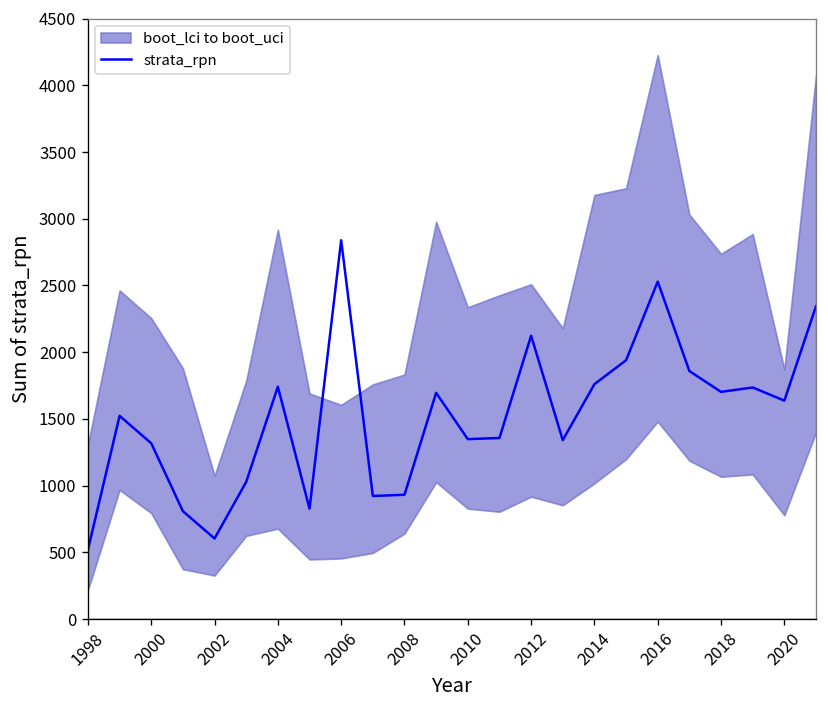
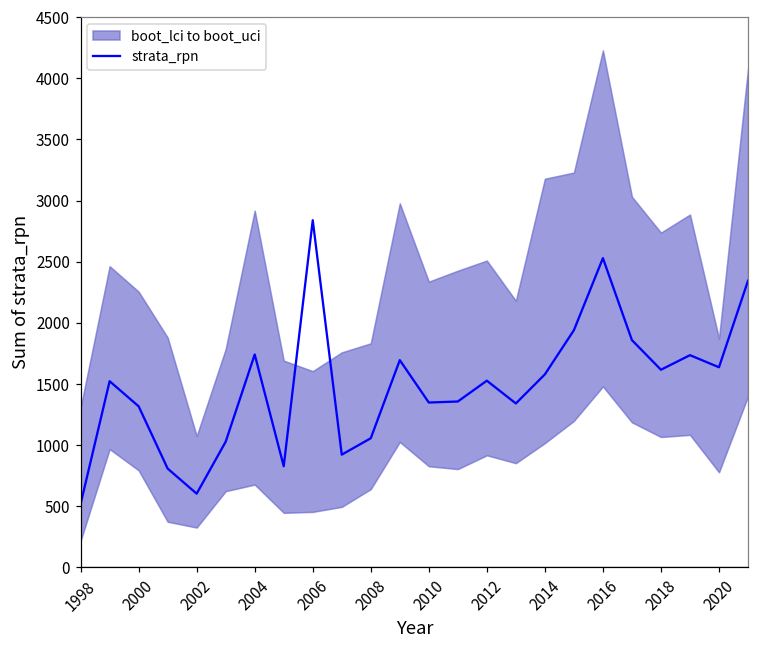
strata_rpn, 2008: 930 -> 1060
strata_rpn, 2012: 2120 -> 1530
strata_rpn, 2014: 1760 -> 1580
strata_rpn, 2018: 1700 -> 1620
